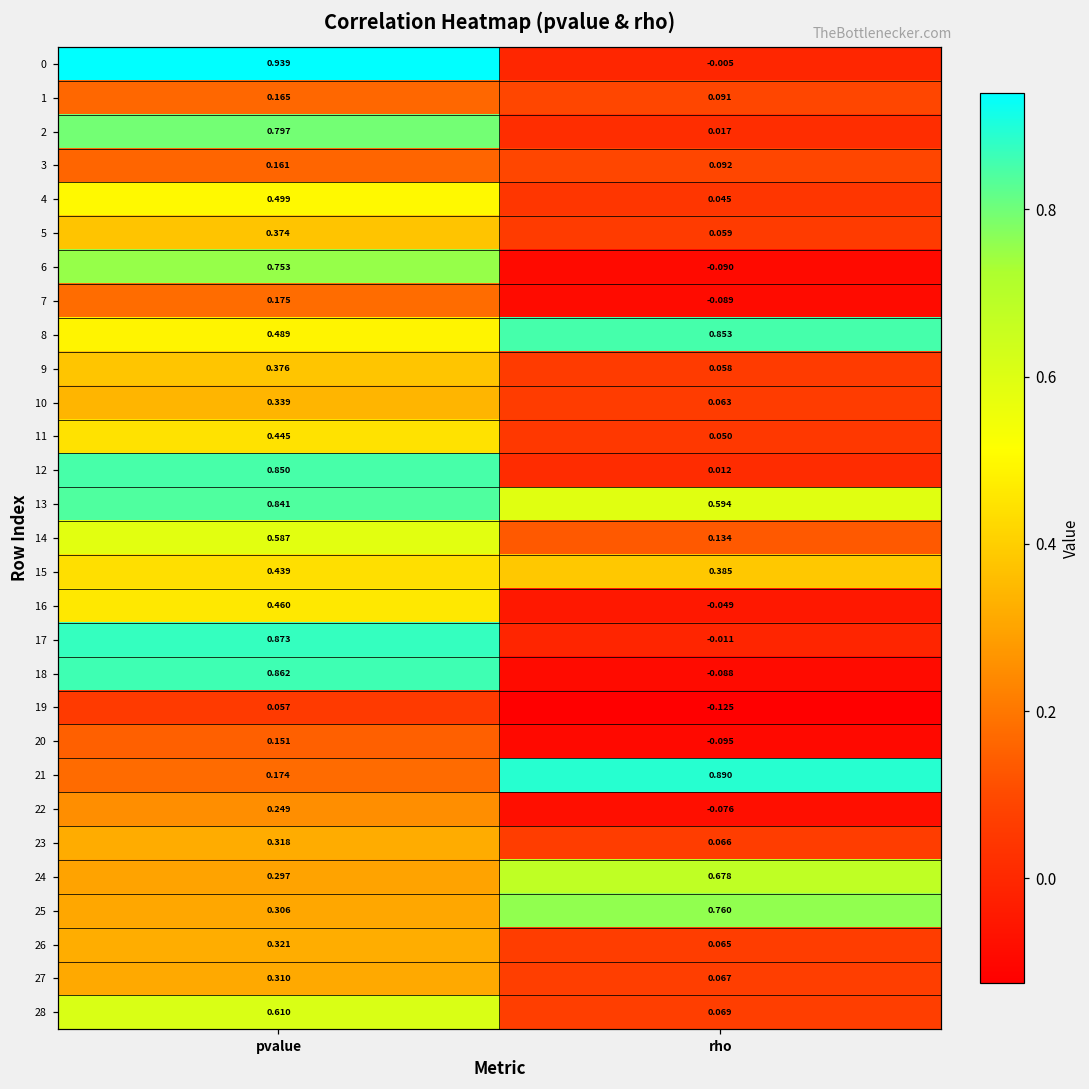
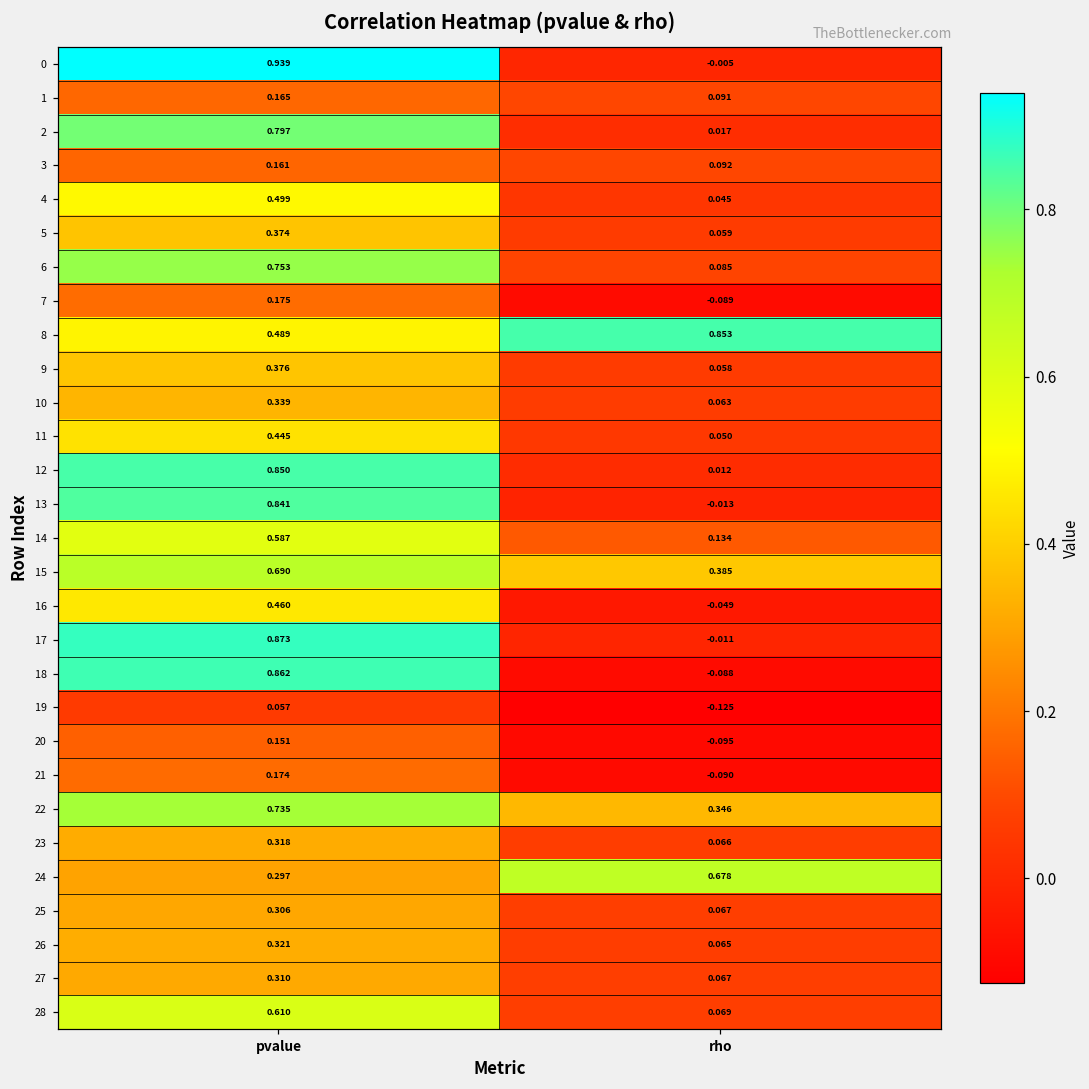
6, rho: -0.090 -> 0.085
13, rho: 0.594 -> -0.013
15, pvalue: 0.439 -> 0.690
21, rho: 0.890 -> -0.090
22, pvalue: 0.249 -> 0.735
22, rho: -0.076 -> 0.346
25, rho: 0.760 -> 0.067
